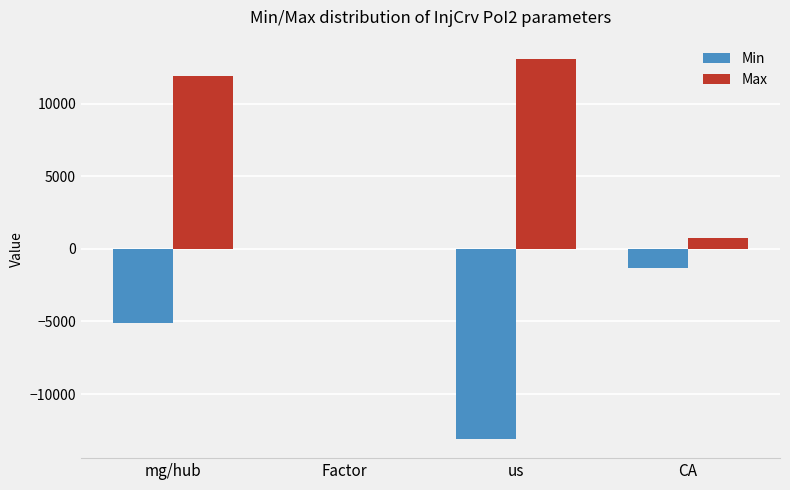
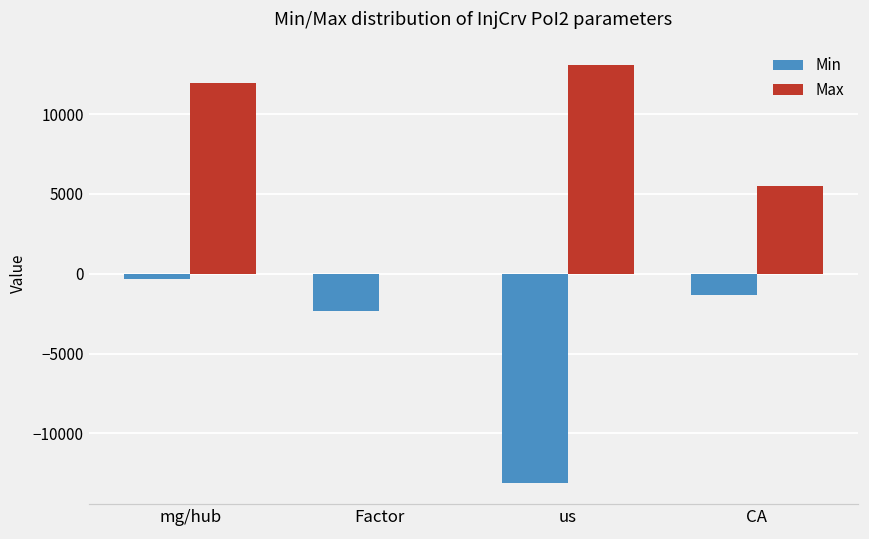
Min, mg/hub: -5100 -> -300
Min, Factor: 0 -> -2300
Max, CA: 700 -> 5500
